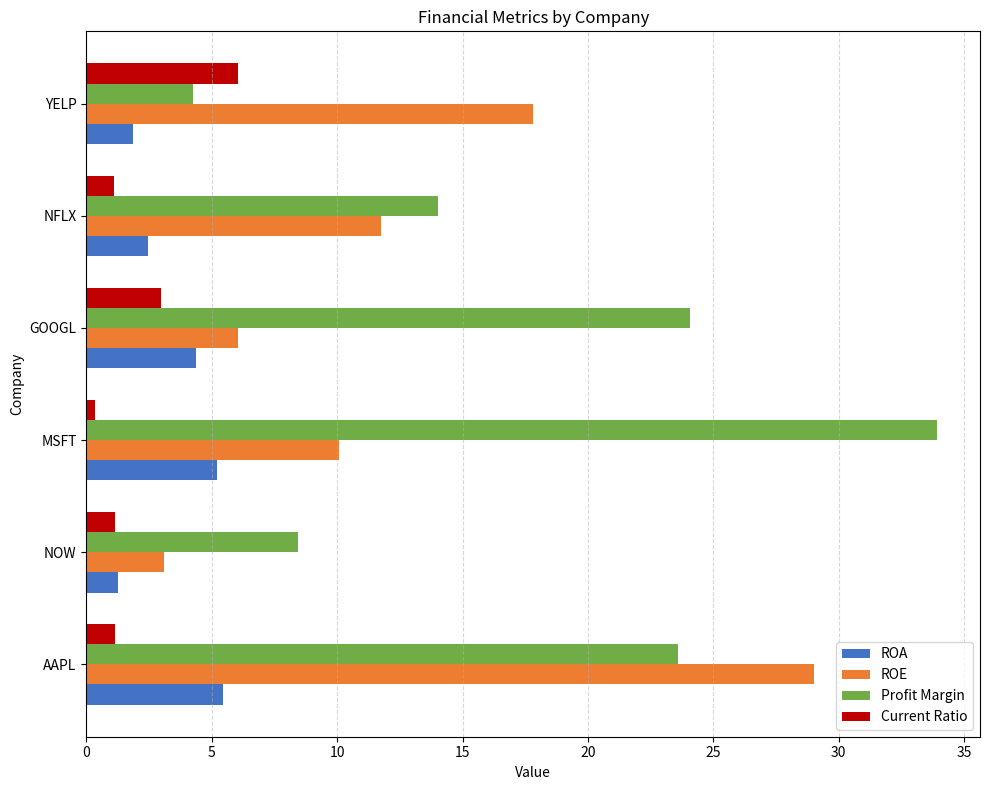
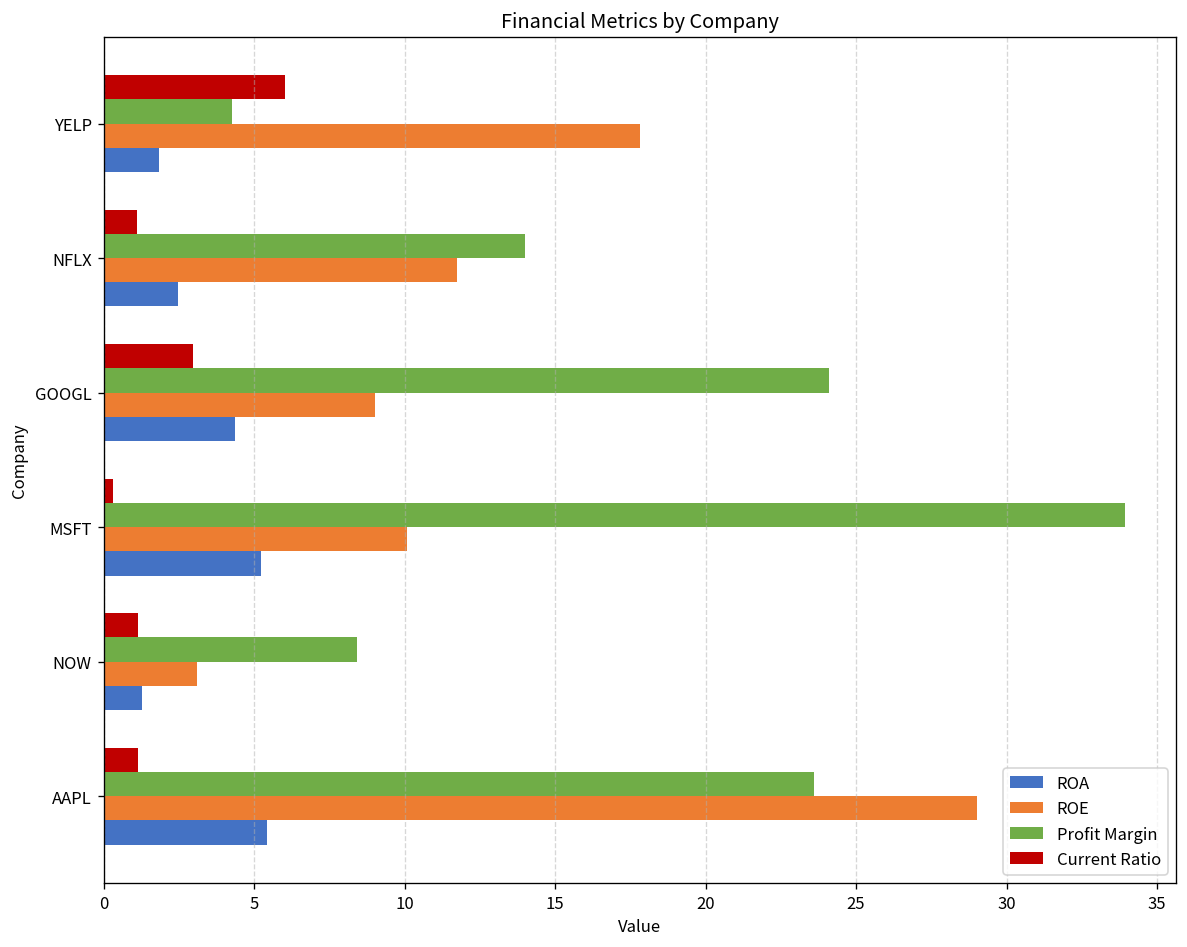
ROE, GOOGL: 6.0 -> 9.0
